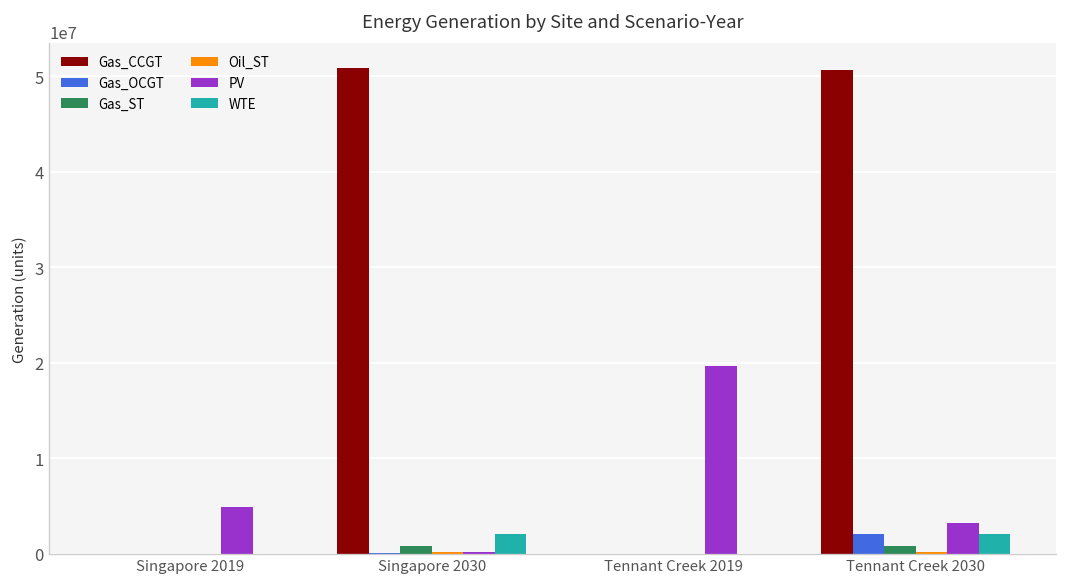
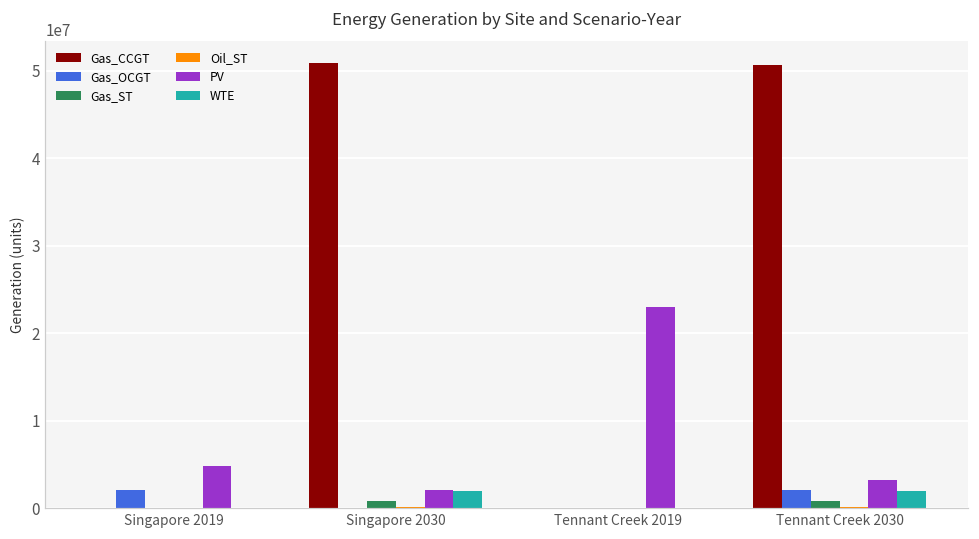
Gas_OCGT, Singapore 2019: 0 -> 2000000
PV, Singapore 2030: 0 -> 2000000
PV, Tennant Creek 2019: 20000000 -> 23000000
